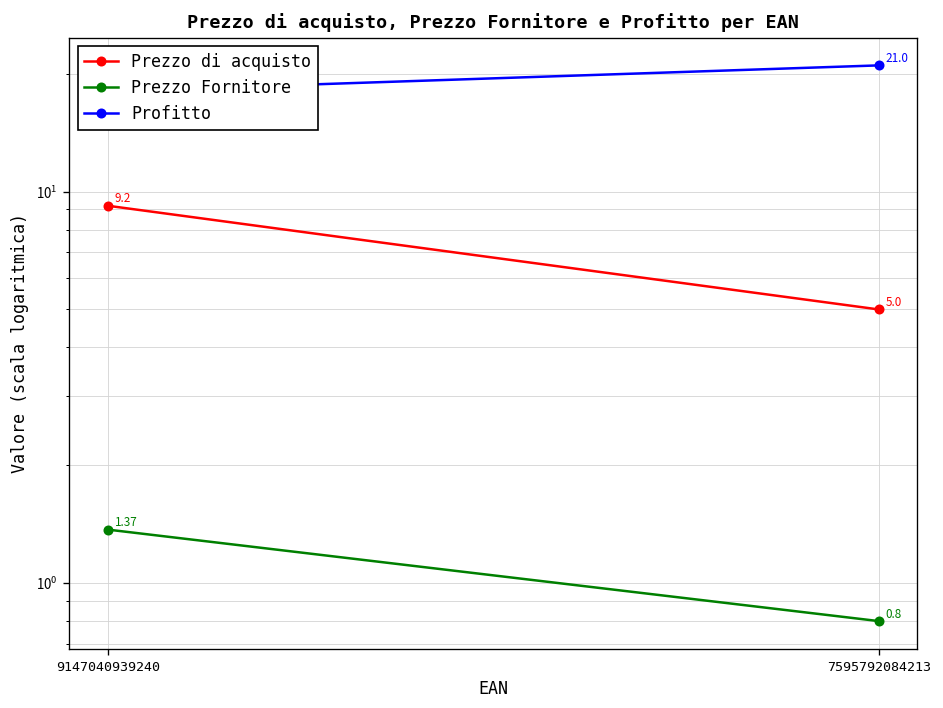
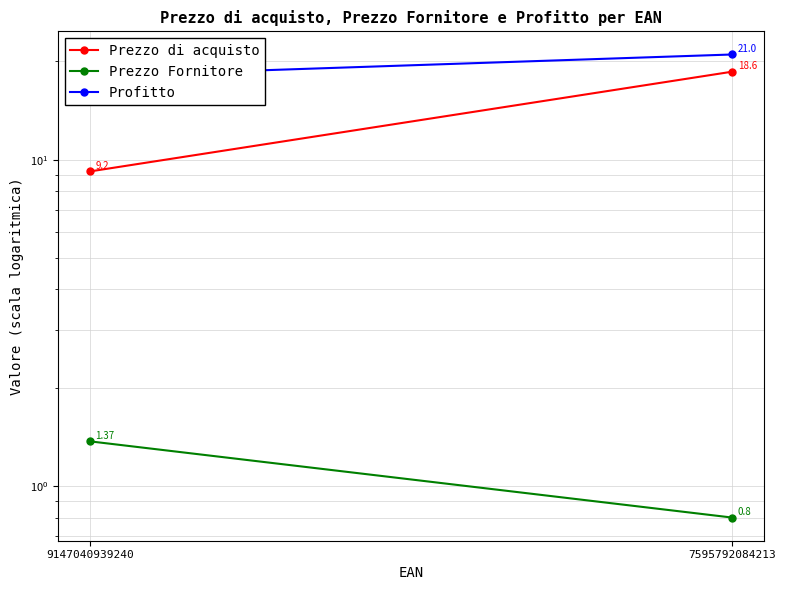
Prezzo di acquisto, 7595792084213: 5.0 -> 18.6
